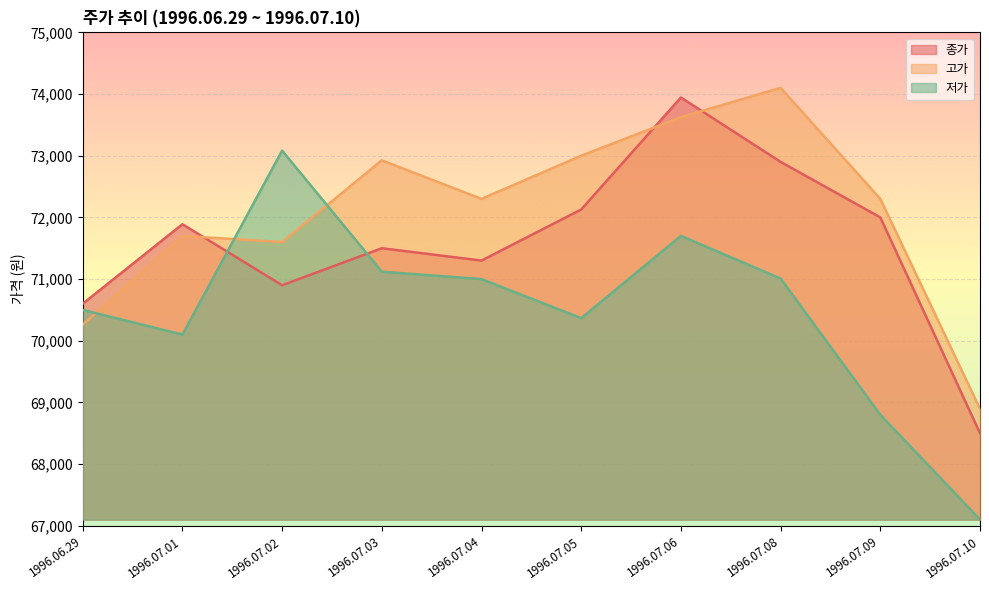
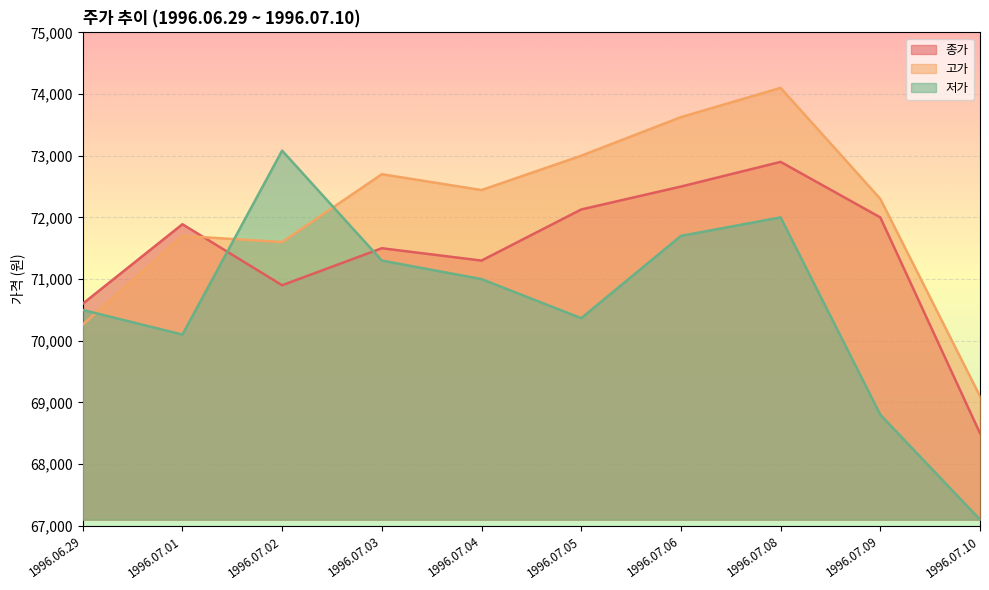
고가, 1996.07.03: 72,900 -> 72,700
저가, 1996.07.03: 71,100 -> 71,300
고가, 1996.07.04: 72,300 -> 72,400
종가, 1996.07.06: 73,900 -> 72,500
저가, 1996.07.08: 71,000 -> 72,000
고가, 1996.07.10: 68,900 -> 69,100
